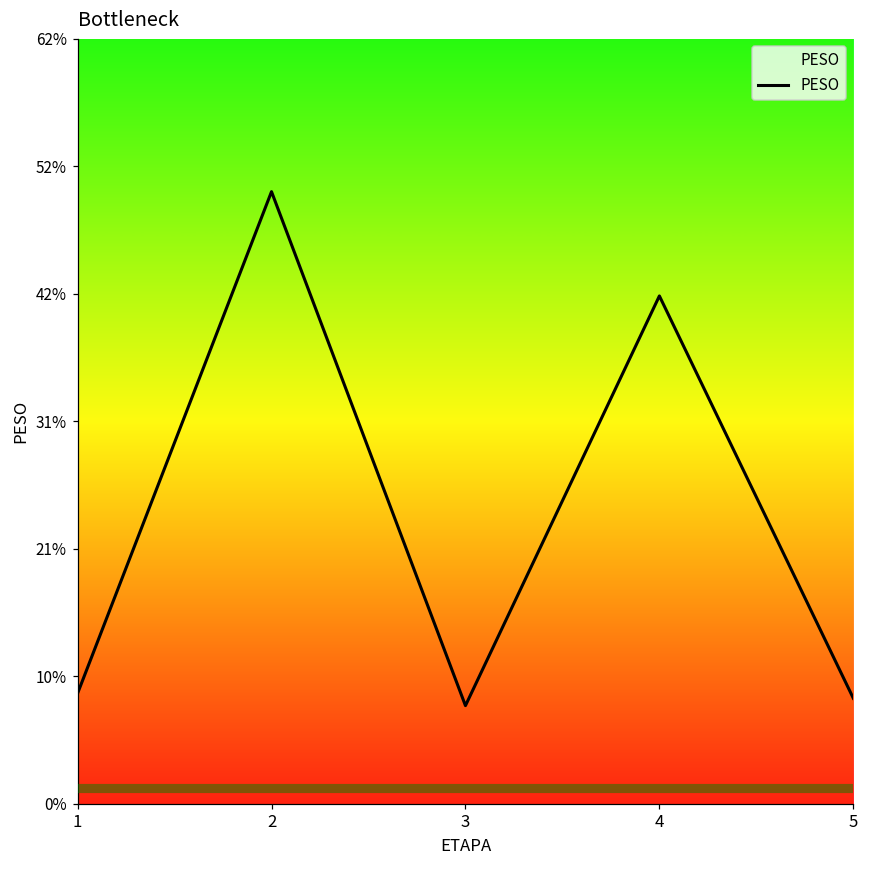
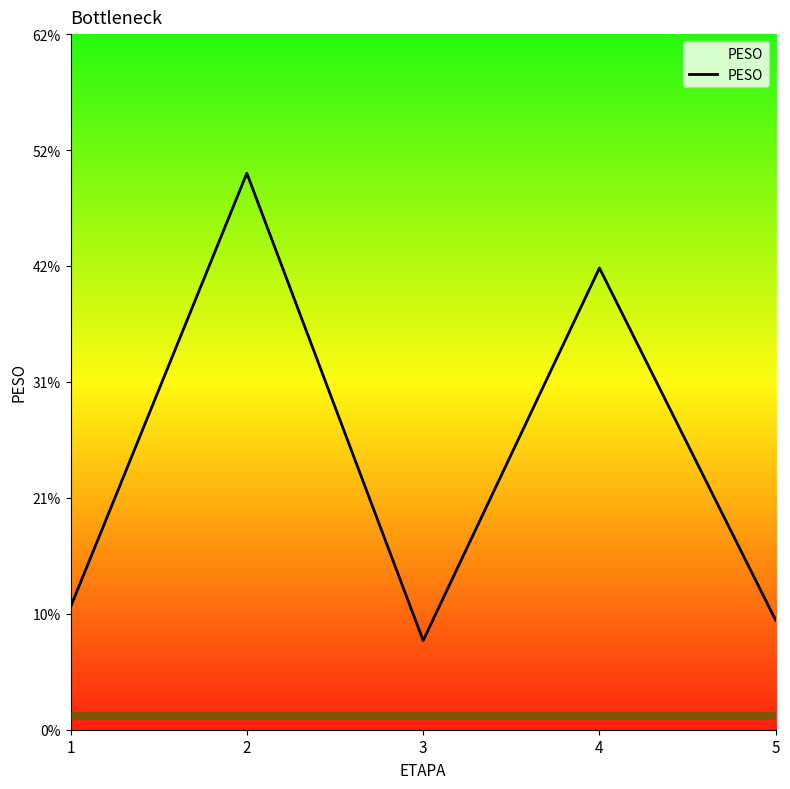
1: 9.0% -> 11.0%
5: 8.6% -> 9.8%
